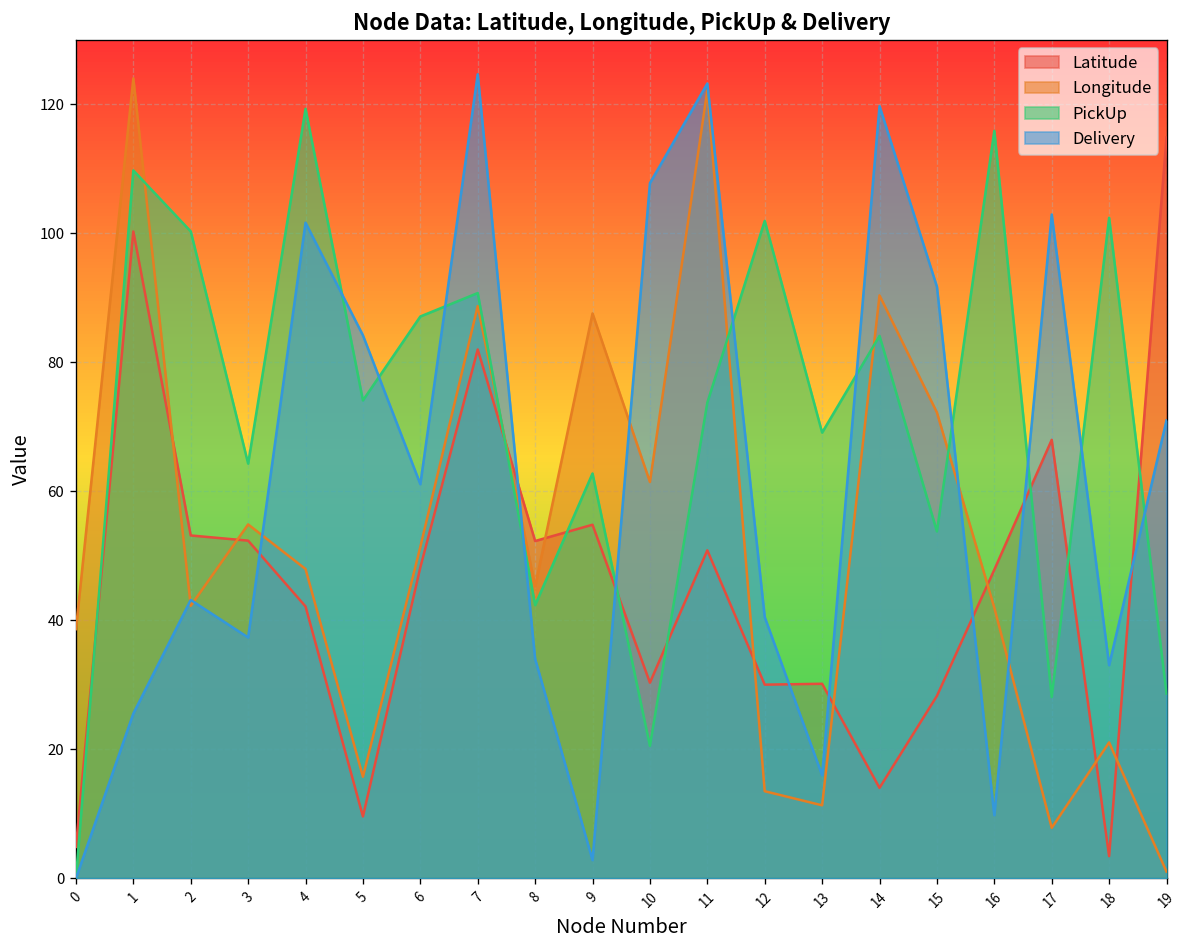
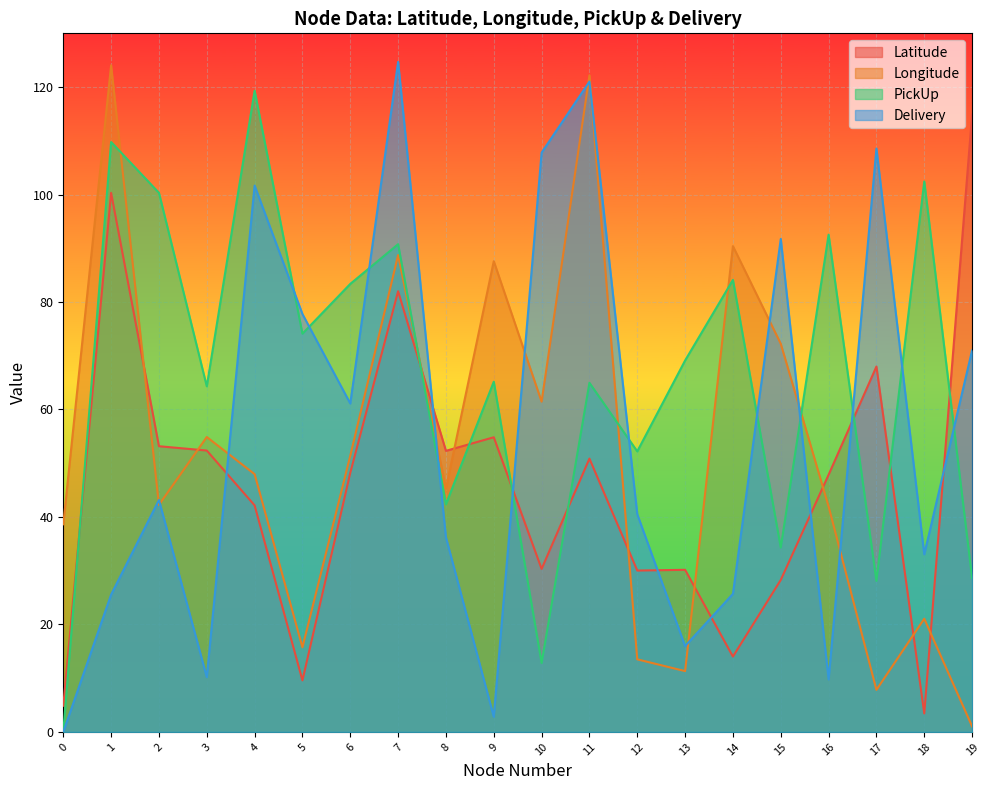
Delivery, 3: 37 -> 10
Delivery, 5: 84 -> 78
PickUp, 6: 87 -> 83
Delivery, 8: 34 -> 36
PickUp, 9: 63 -> 65
PickUp, 10: 21 -> 13
PickUp, 11: 74 -> 65
Delivery, 11: 123 -> 121
PickUp, 12: 102 -> 52
Delivery, 14: 120 -> 26
PickUp, 15: 54 -> 34
PickUp, 16: 116 -> 93
Delivery, 17: 103 -> 109
